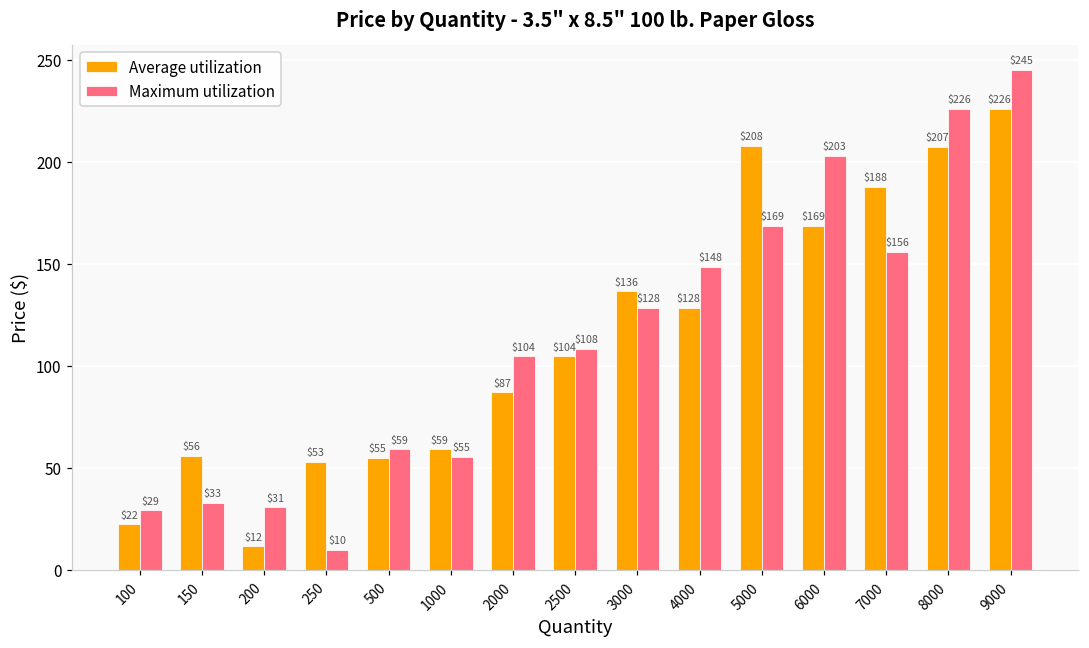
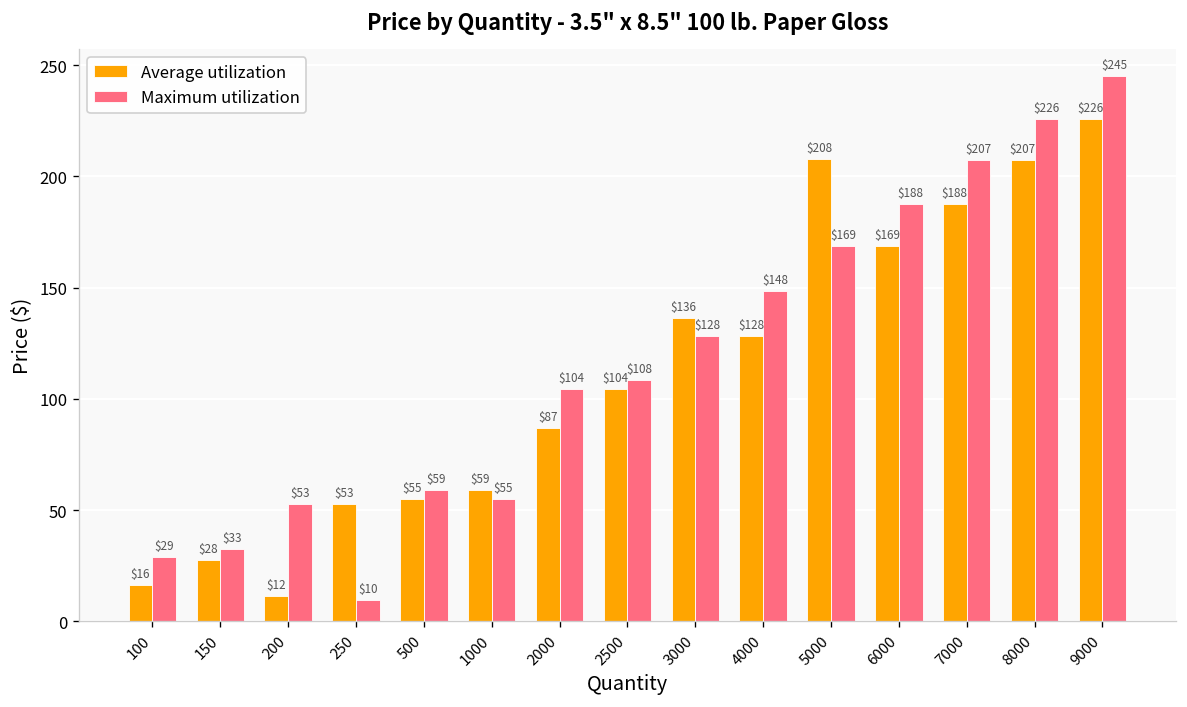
Average utilization, 100: $22 -> $16
Average utilization, 150: $56 -> $28
Maximum utilization, 200: $31 -> $53
Maximum utilization, 6000: $203 -> $188
Maximum utilization, 7000: $156 -> $207
